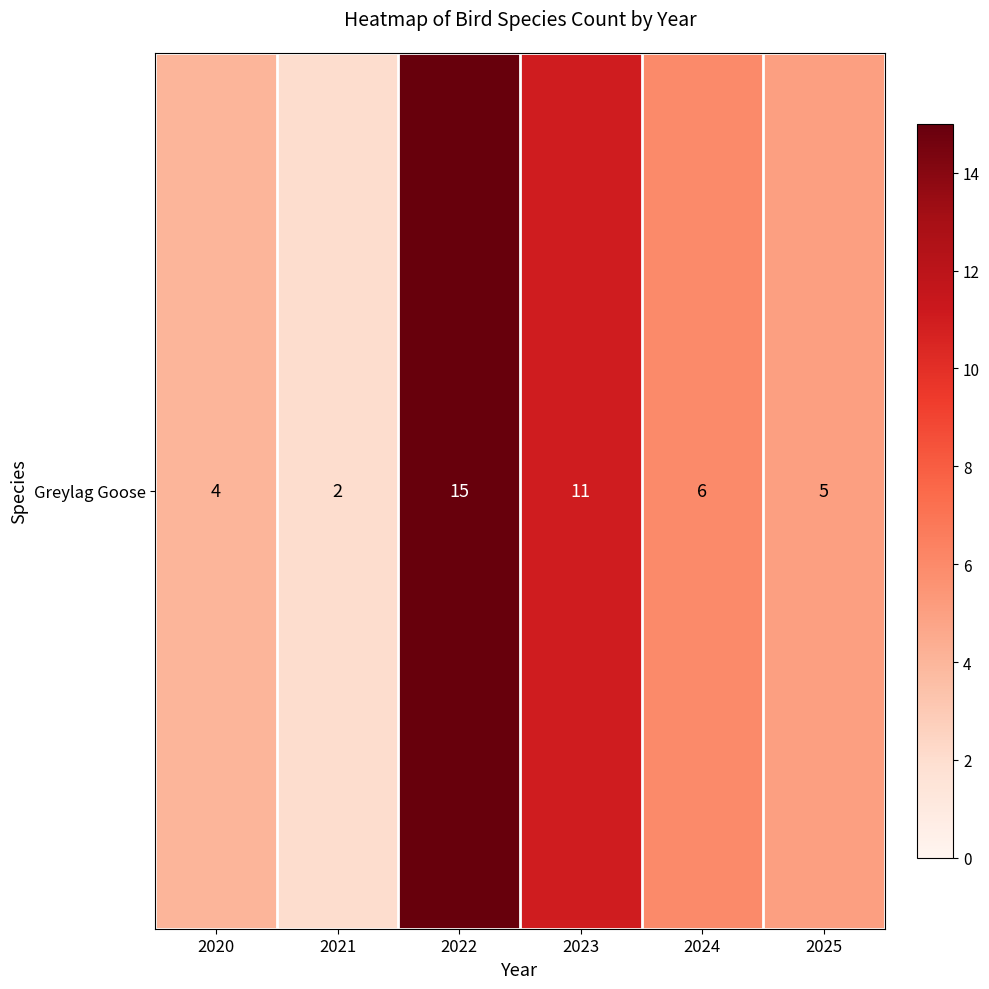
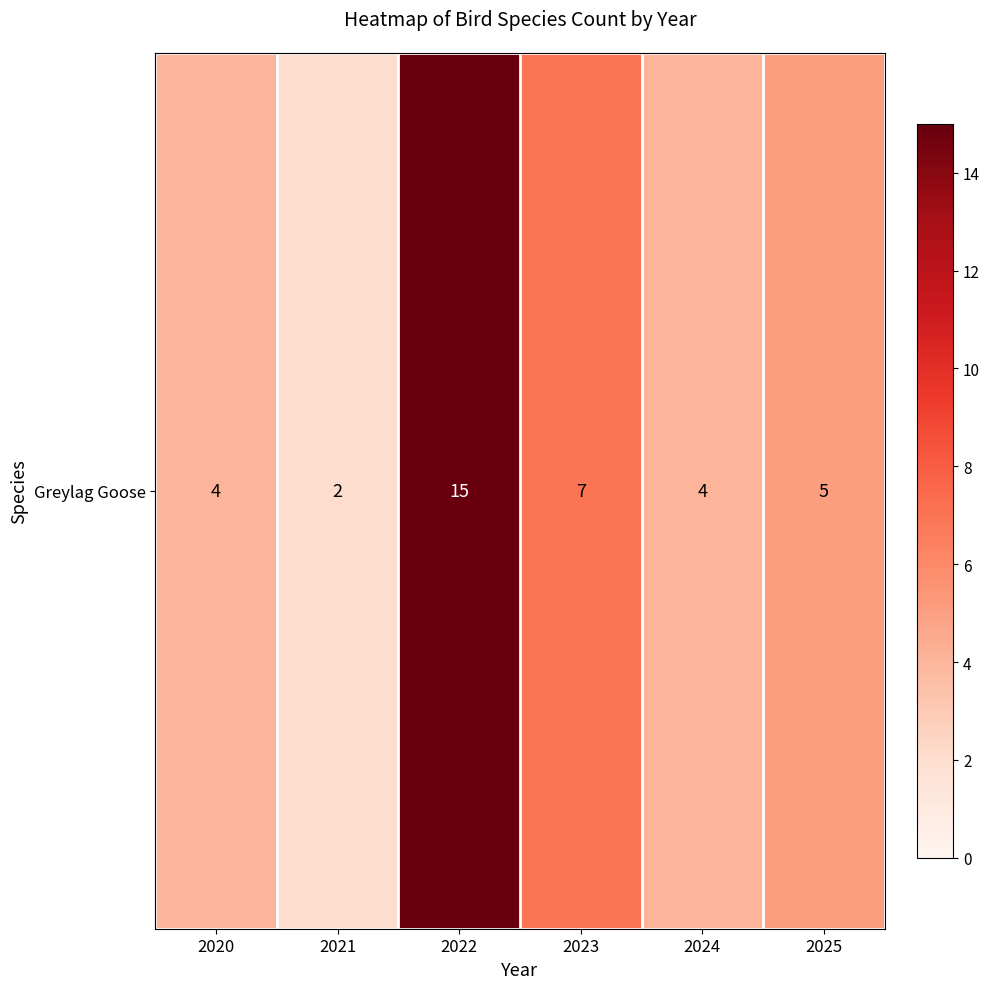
Greylag Goose, 2023: 11 -> 7
Greylag Goose, 2024: 6 -> 4
